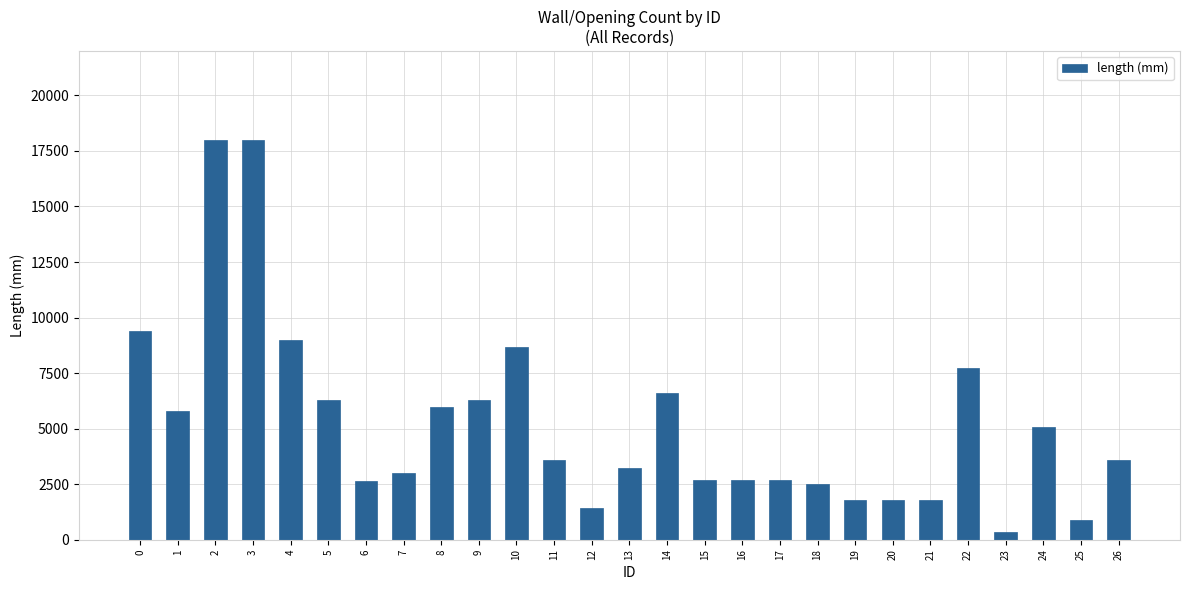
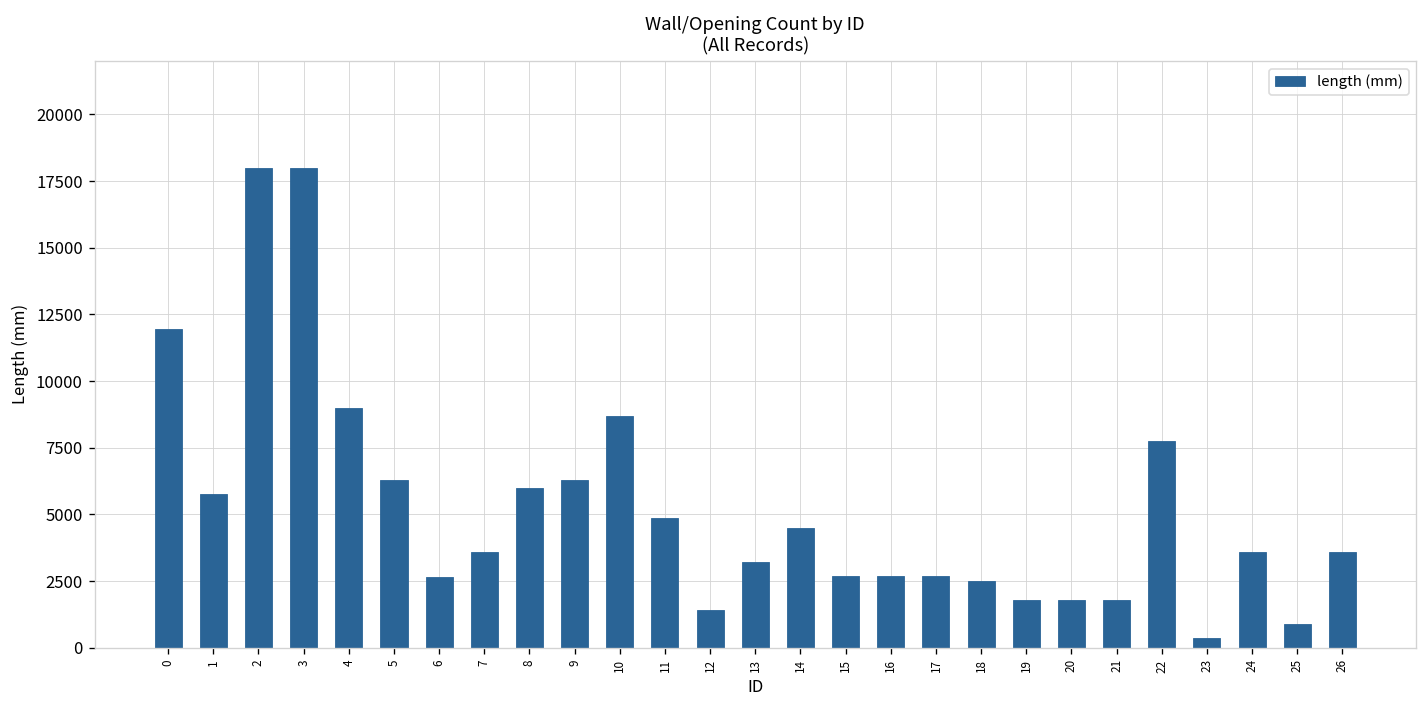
0: 9400 -> 12000
7: 3000 -> 3600
11: 3600 -> 4900
14: 6600 -> 4500
24: 5100 -> 3600
